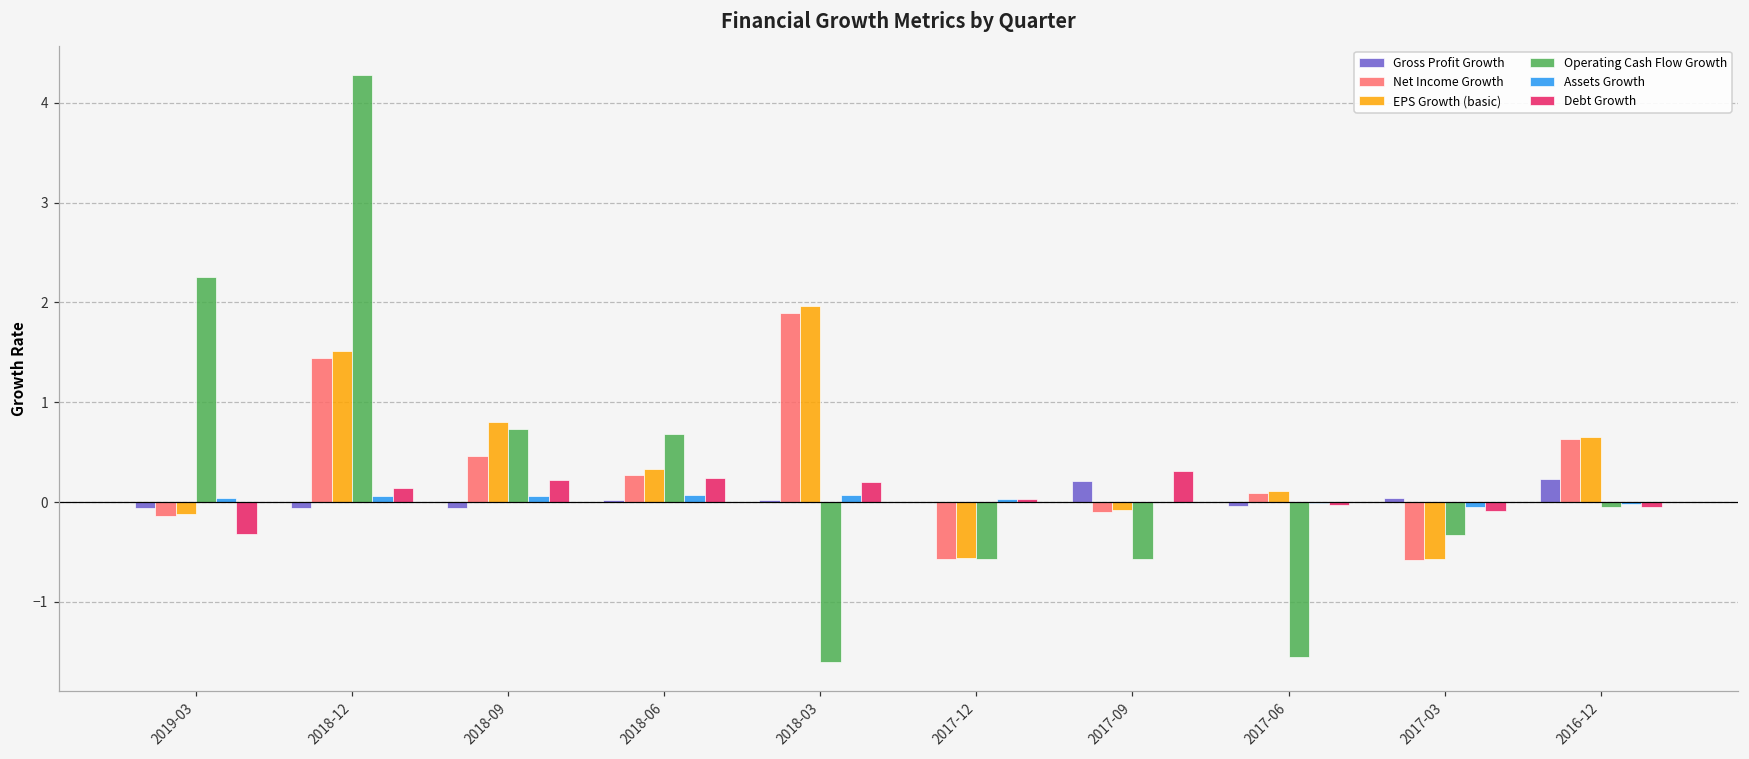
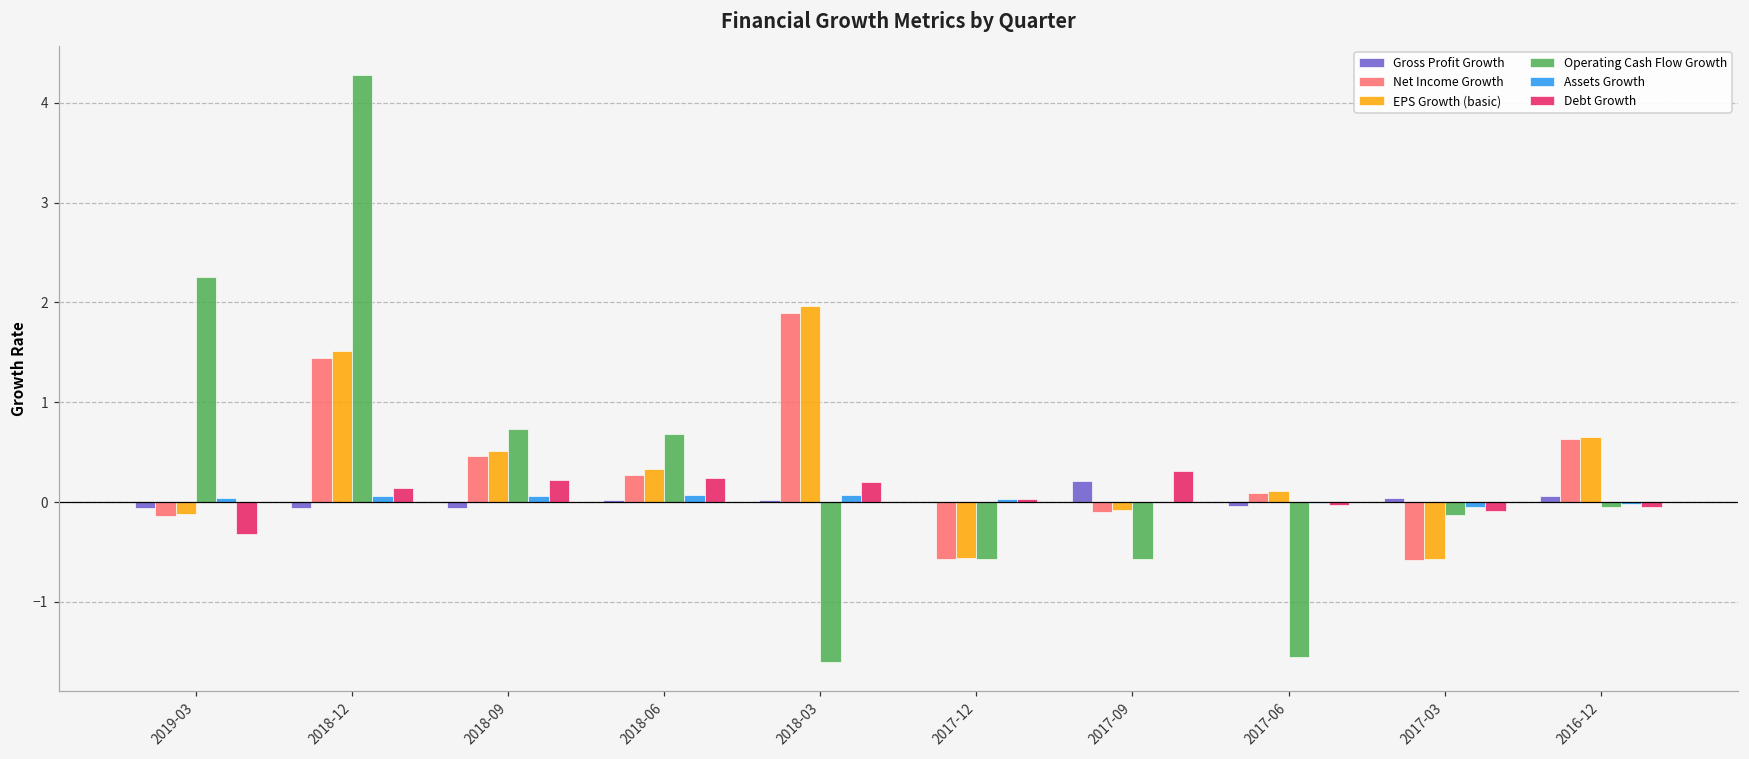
EPS Growth (basic), 2018-09: 0.8 -> 0.5
Operating Cash Flow Growth, 2017-03: -0.3 -> -0.1
Gross Profit Growth, 2016-12: 0.2 -> 0.1
